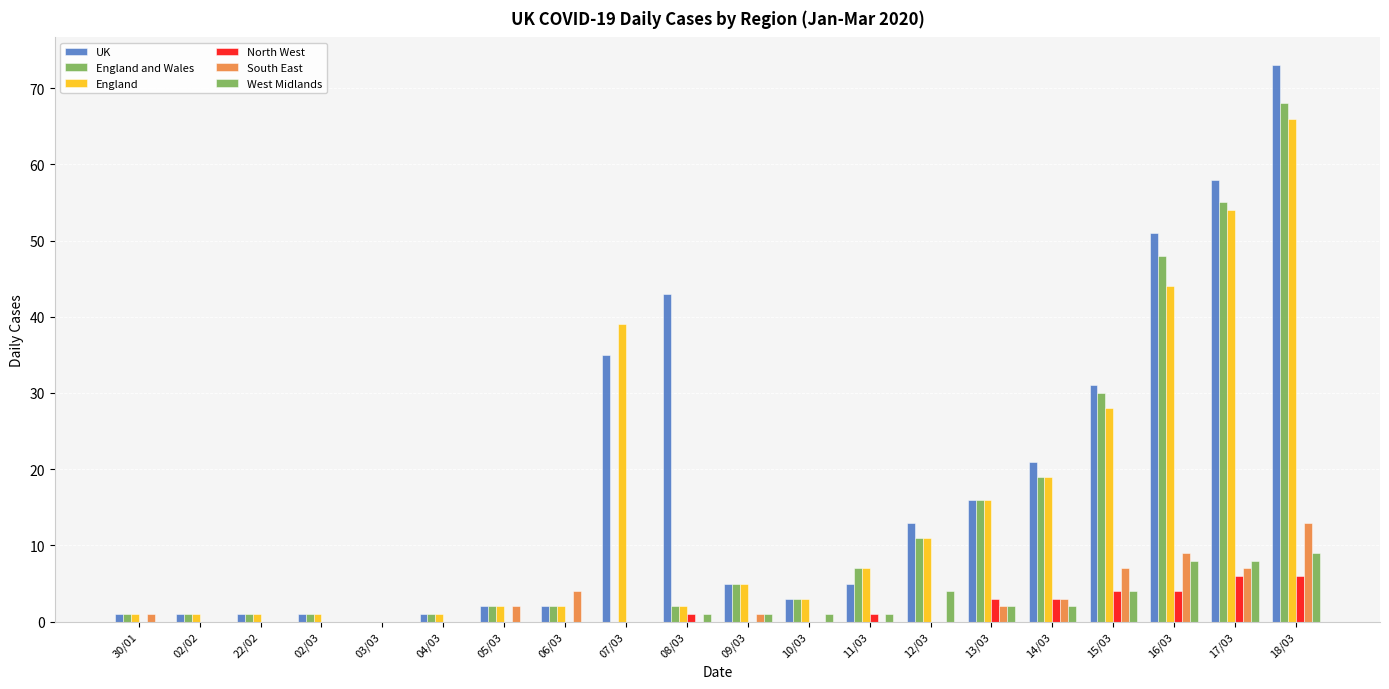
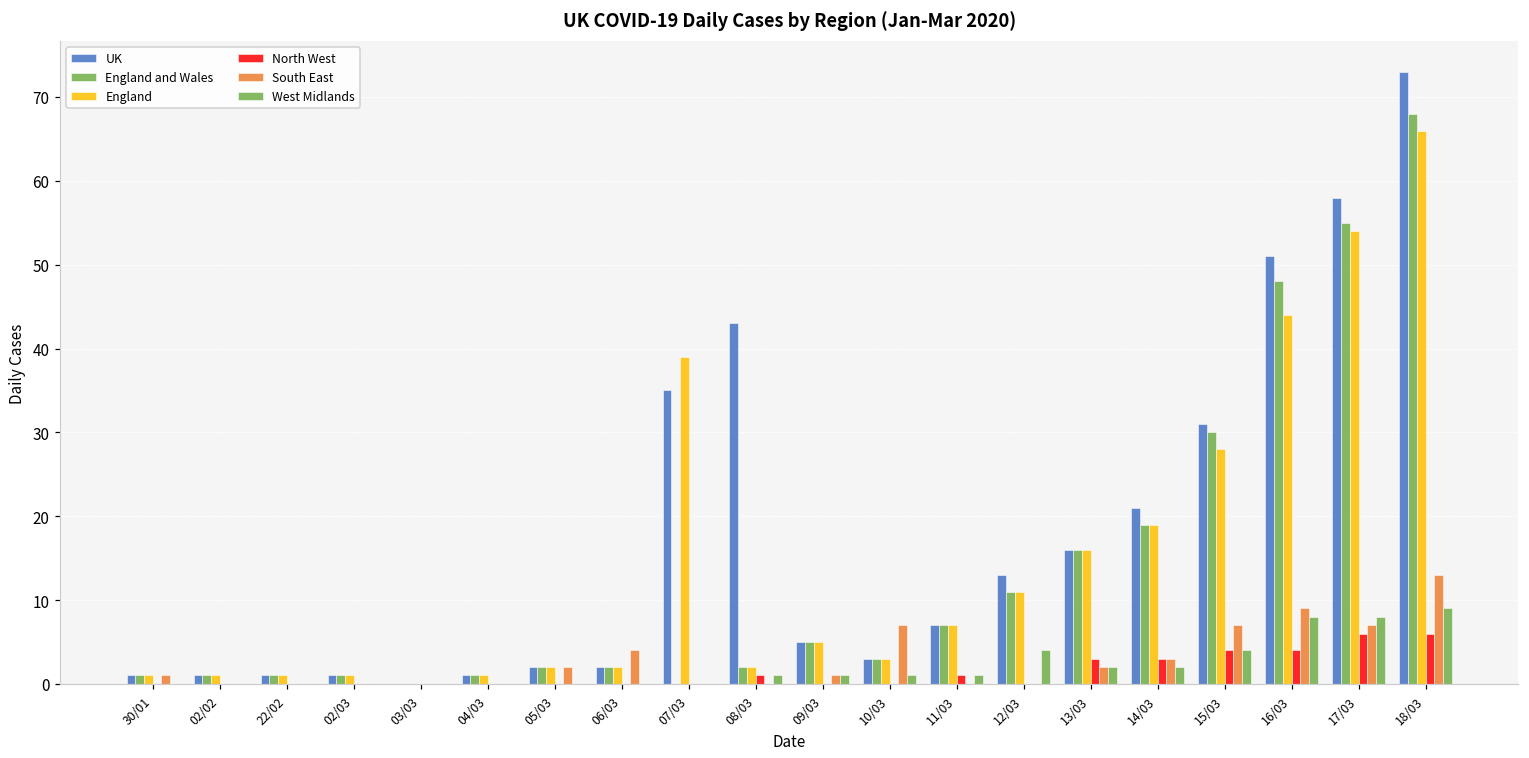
South East, 10/03: 0 -> 7
UK, 11/03: 5 -> 7
